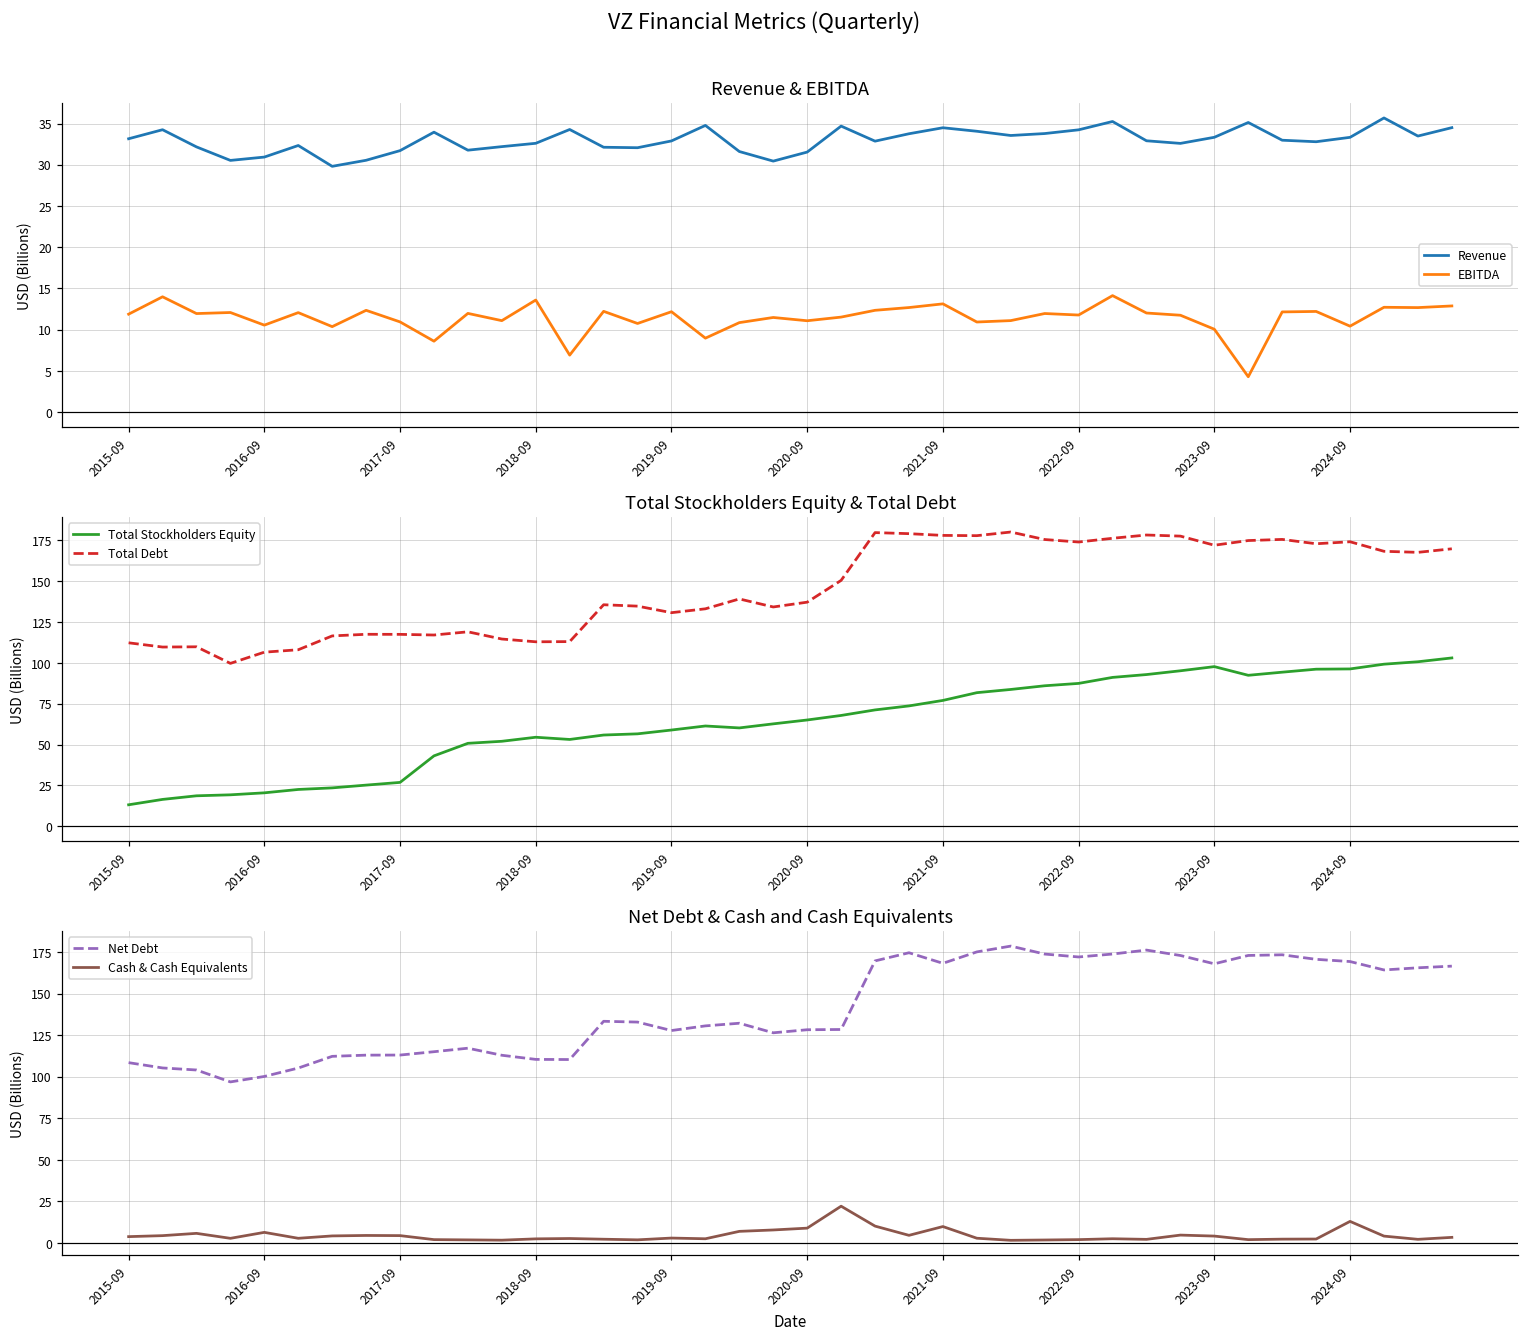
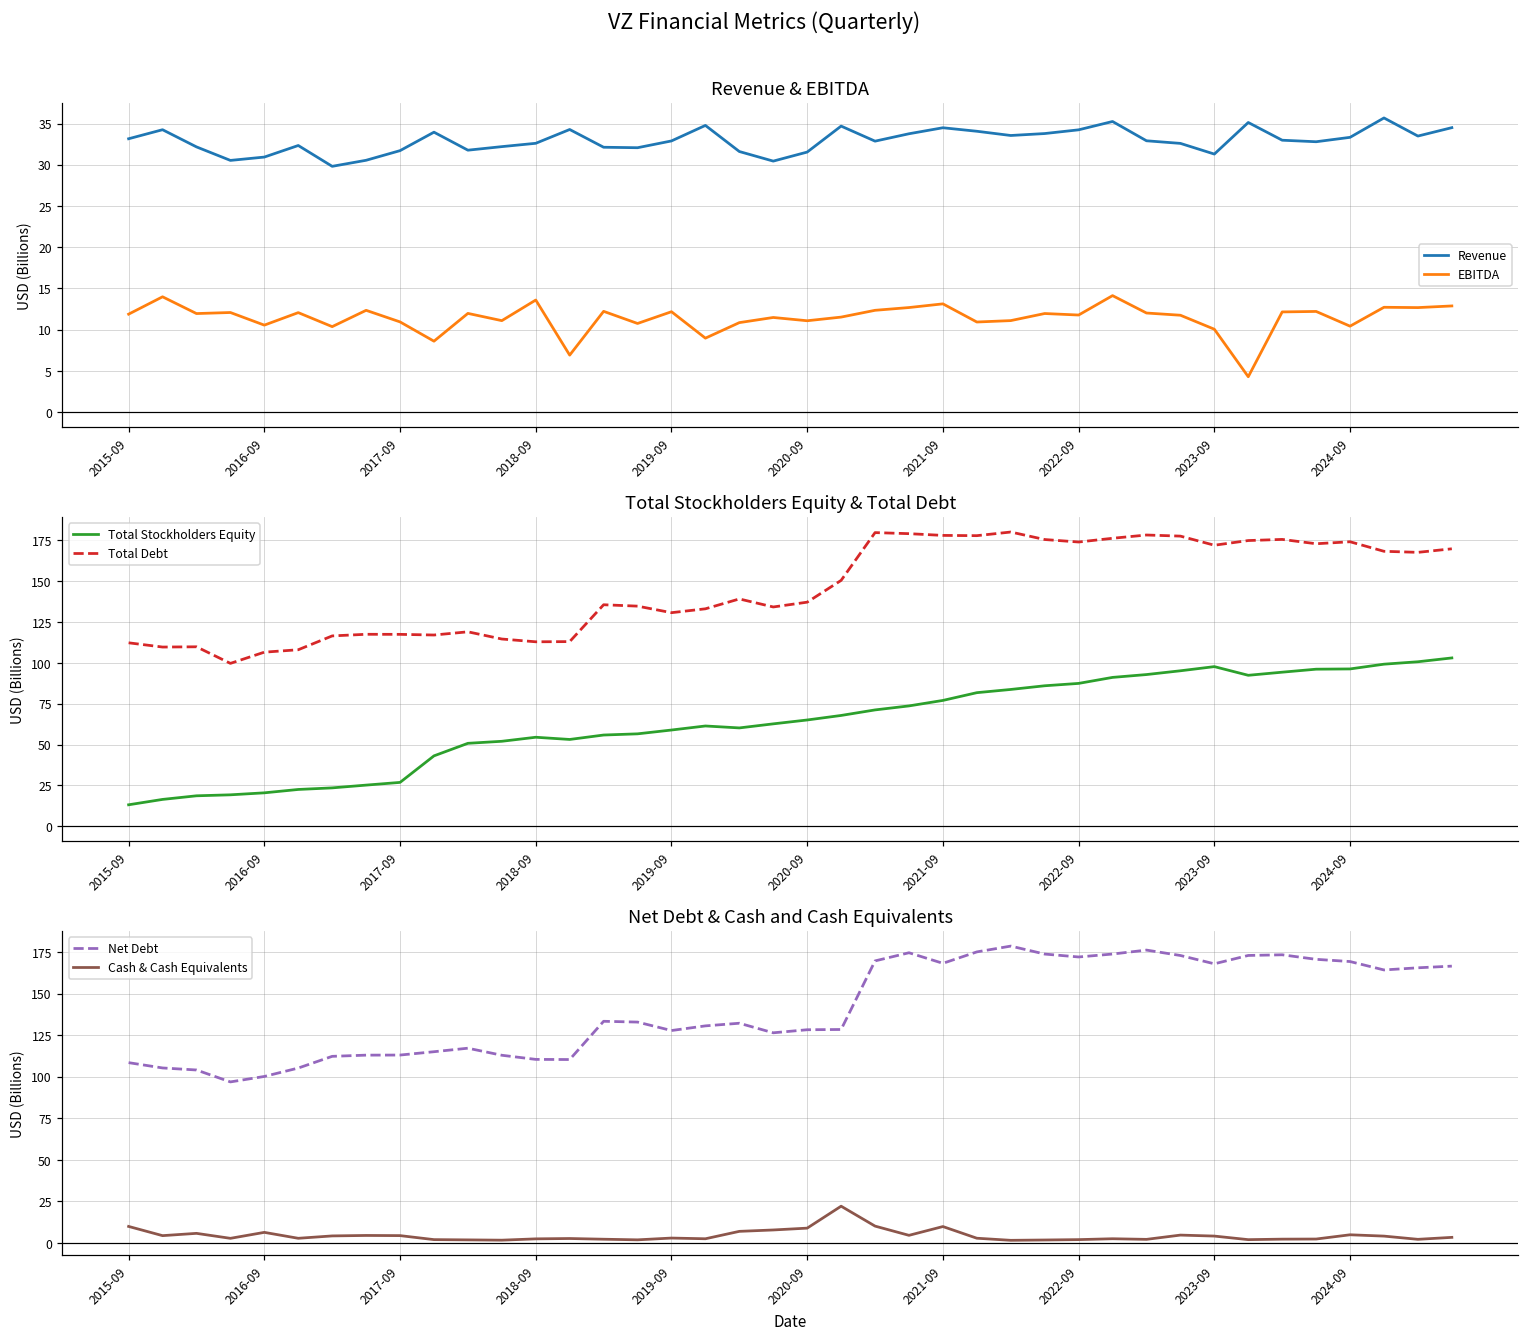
Revenue & EBITDA, Revenue, 2023-09: 33 -> 31
Net Debt & Cash and Cash Equivalents, Cash & Cash Equivalents, 2015-09: 4 -> 10
Net Debt & Cash and Cash Equivalents, Cash & Cash Equivalents, 2024-09: 13 -> 5
